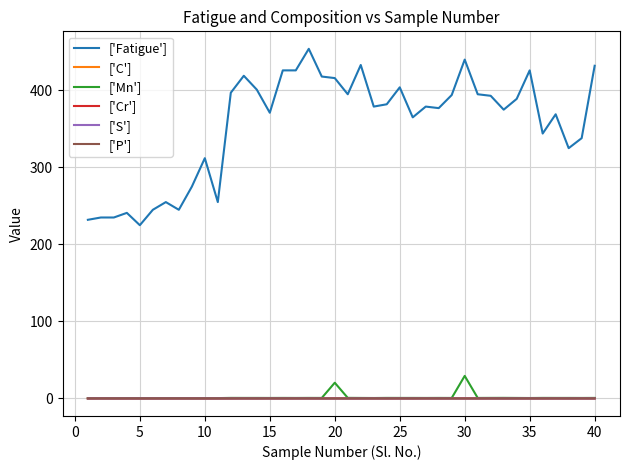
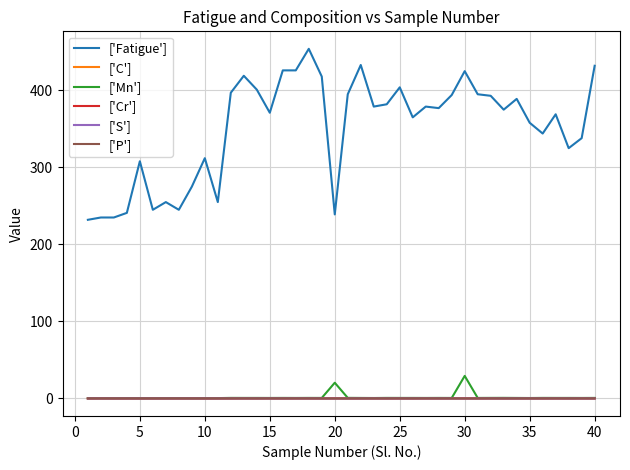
['Fatigue'], 5: 230 -> 310
['Fatigue'], 20: 420 -> 240
['Fatigue'], 30: 440 -> 430
['Fatigue'], 35: 430 -> 360
